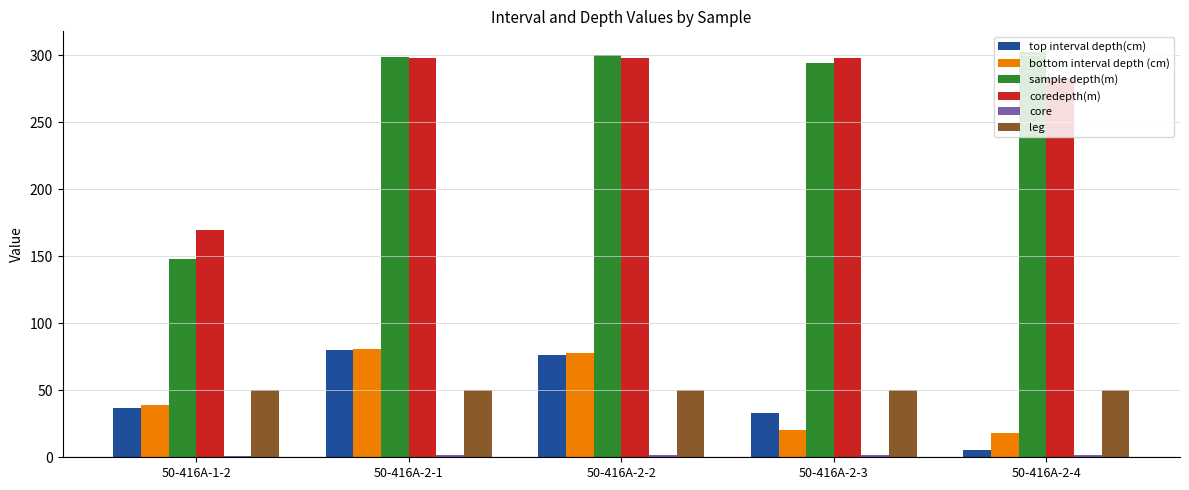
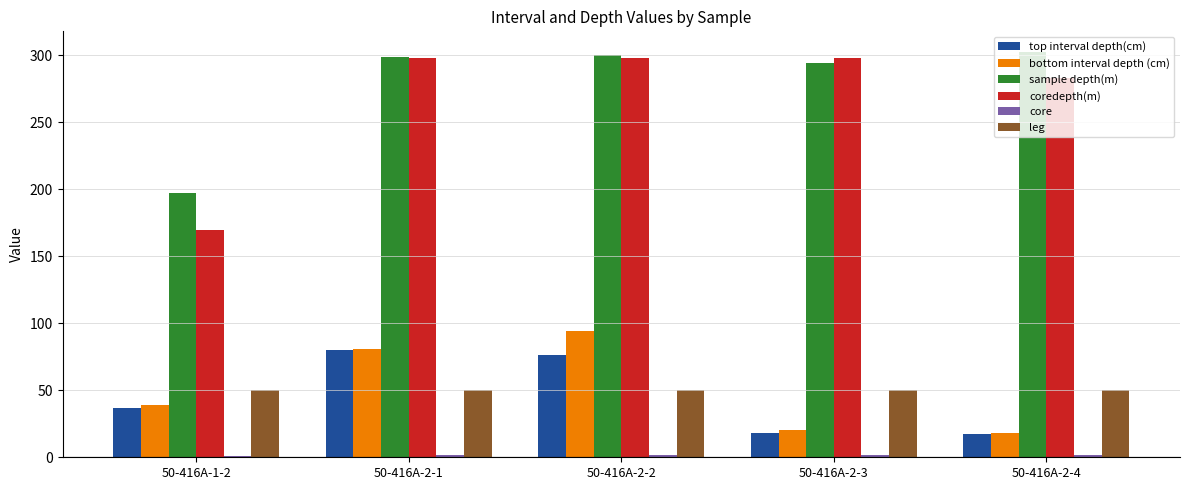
sample depth(m), 50-416A-1-2: 148 -> 197
bottom interval depth (cm), 50-416A-2-2: 78 -> 94
top interval depth(cm), 50-416A-2-3: 33 -> 18
top interval depth(cm), 50-416A-2-4: 6 -> 17
